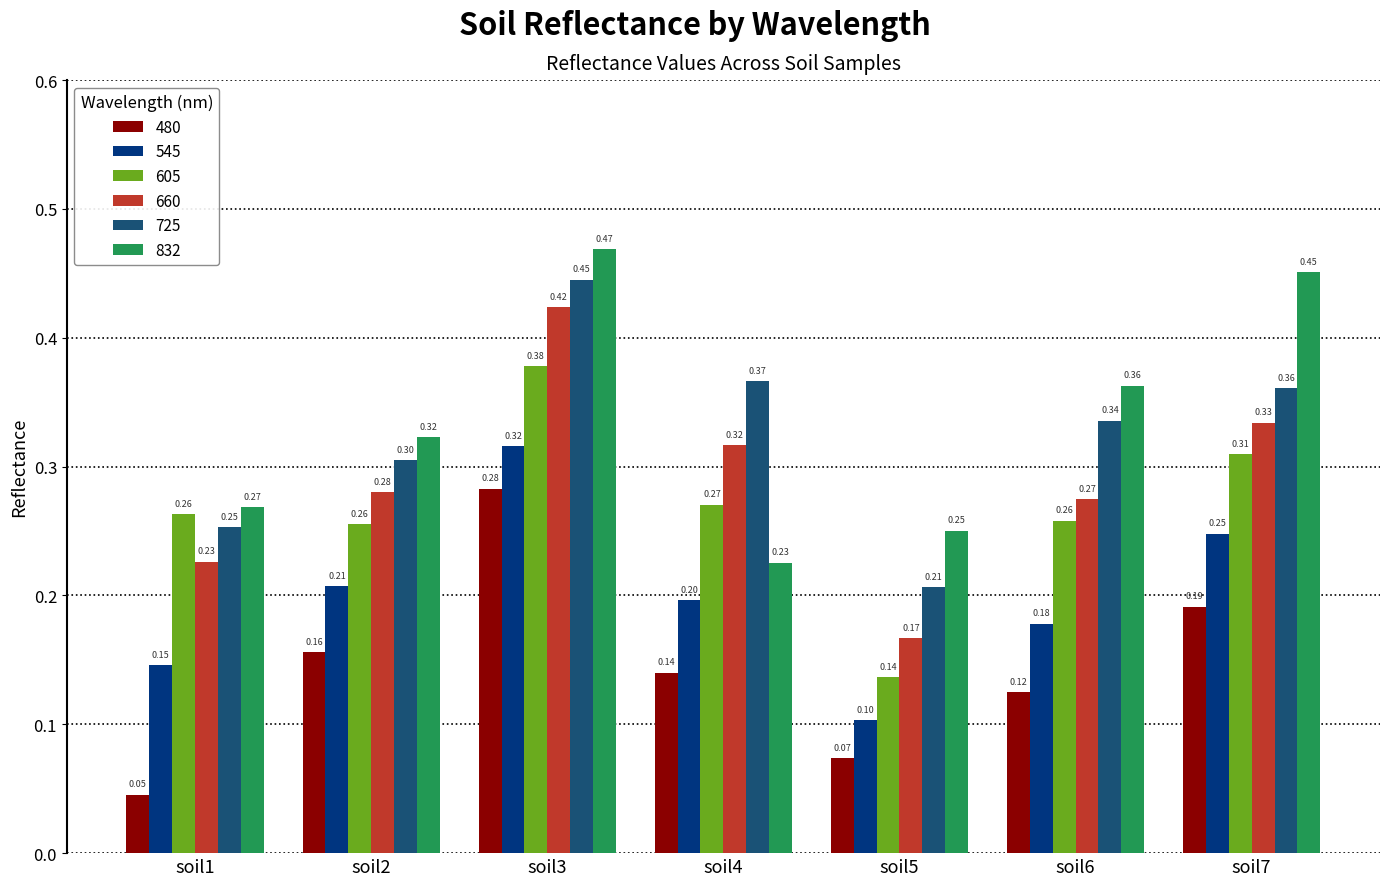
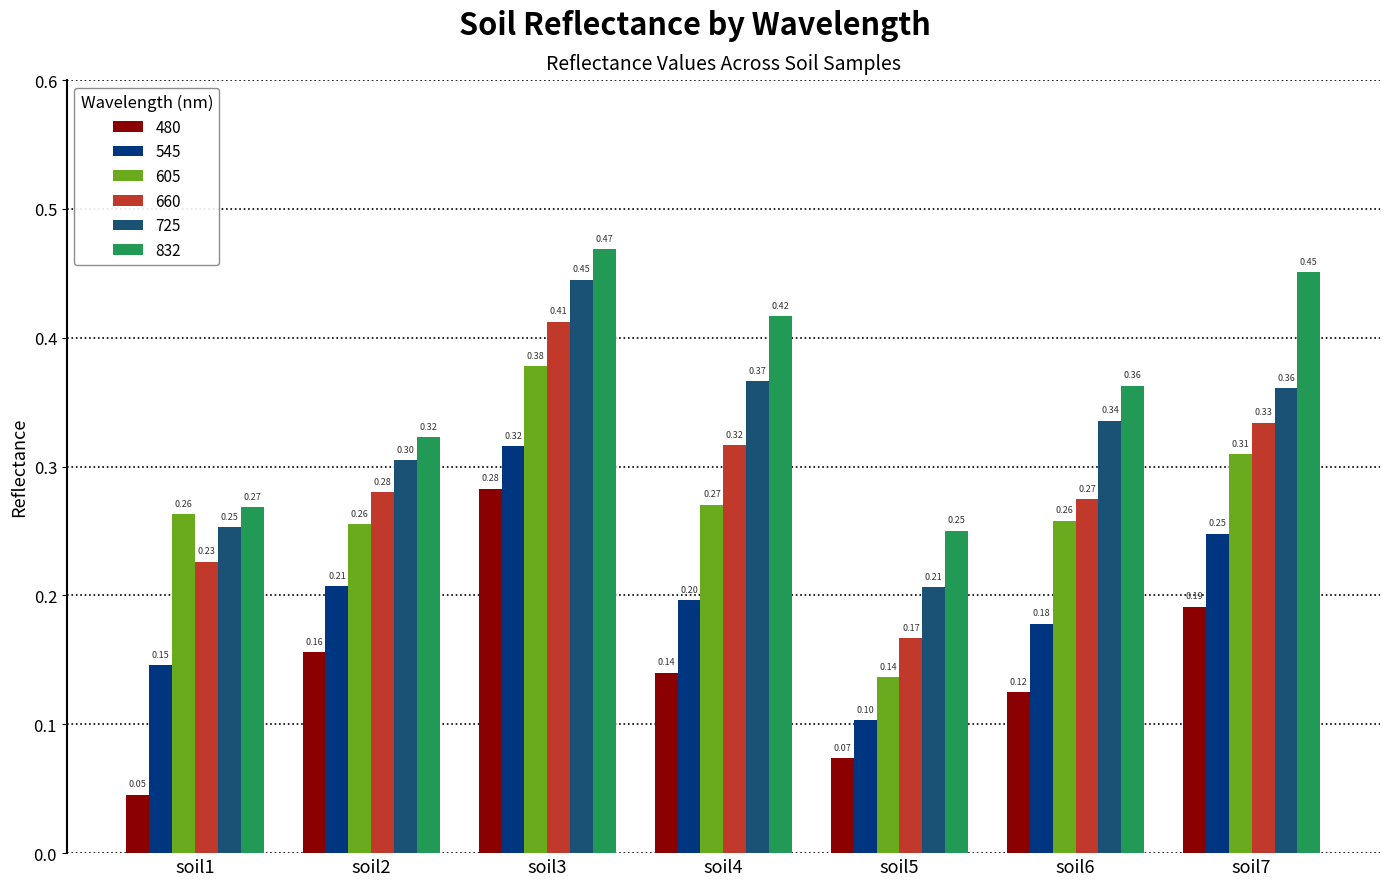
660, soil3: 0.42 -> 0.41
832, soil4: 0.23 -> 0.42
